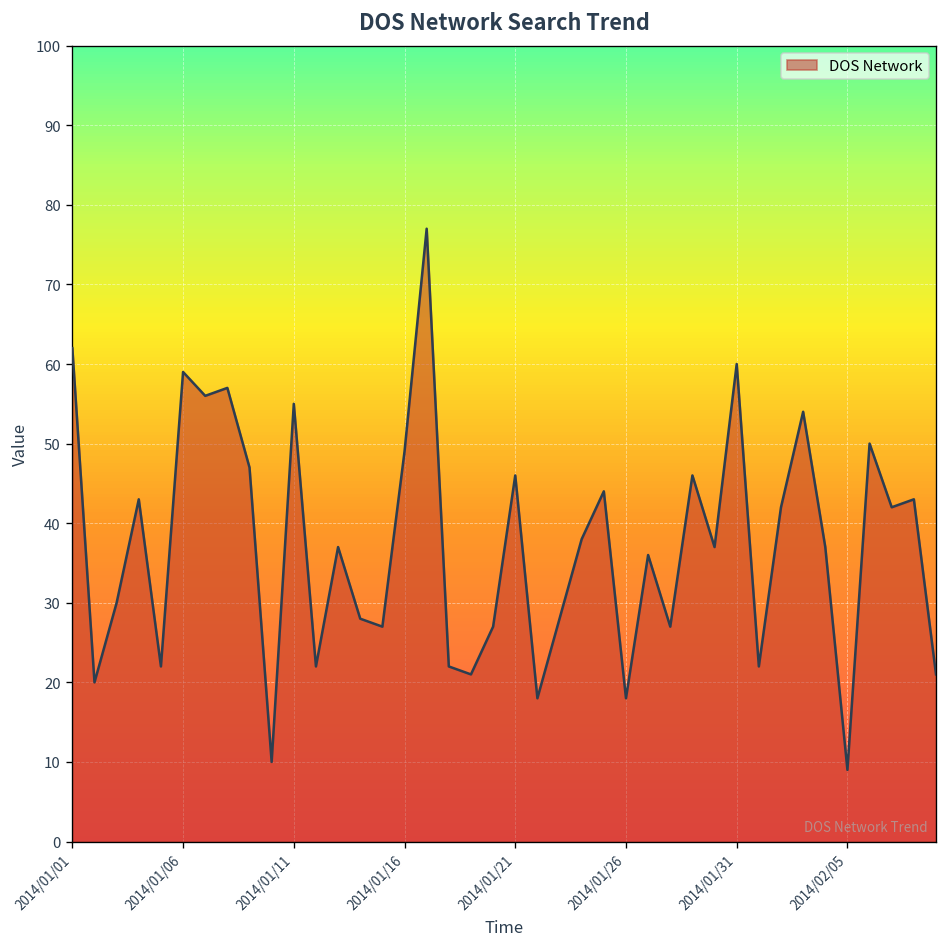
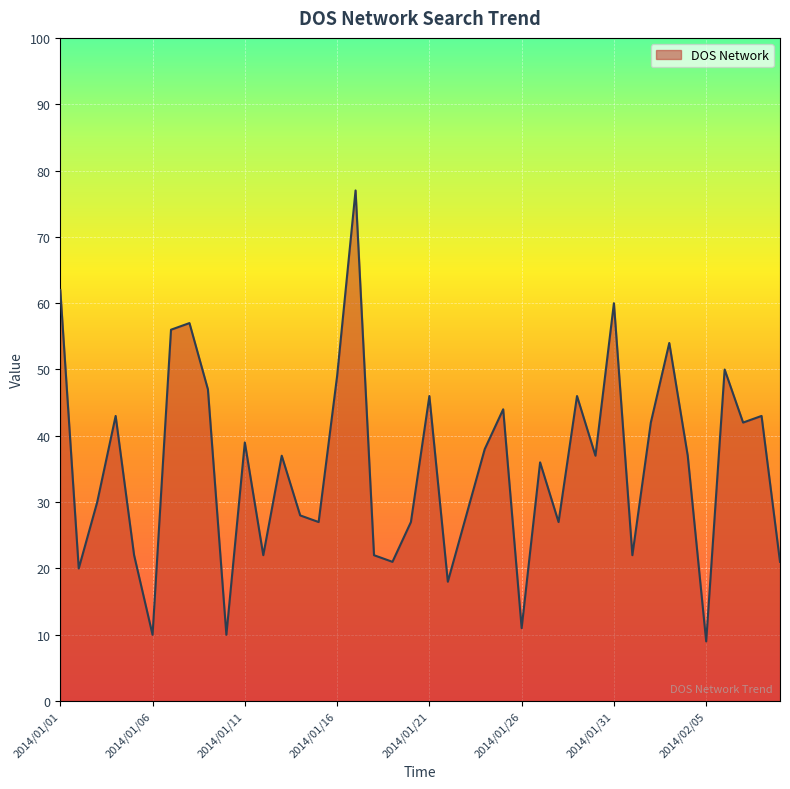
2014/01/06: 59 -> 10
2014/01/11: 55 -> 39
2014/01/26: 18 -> 11
